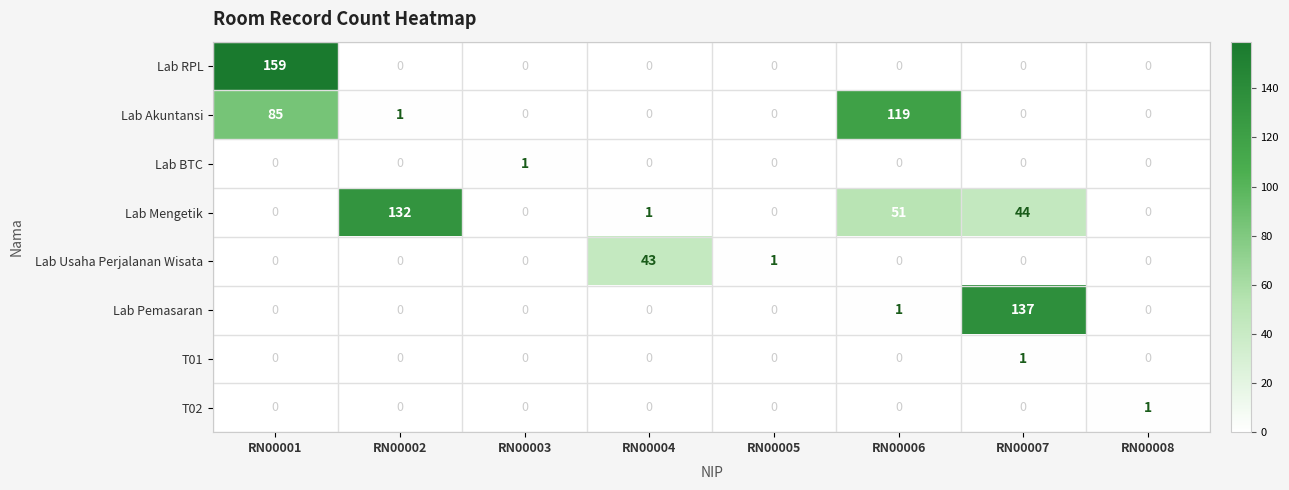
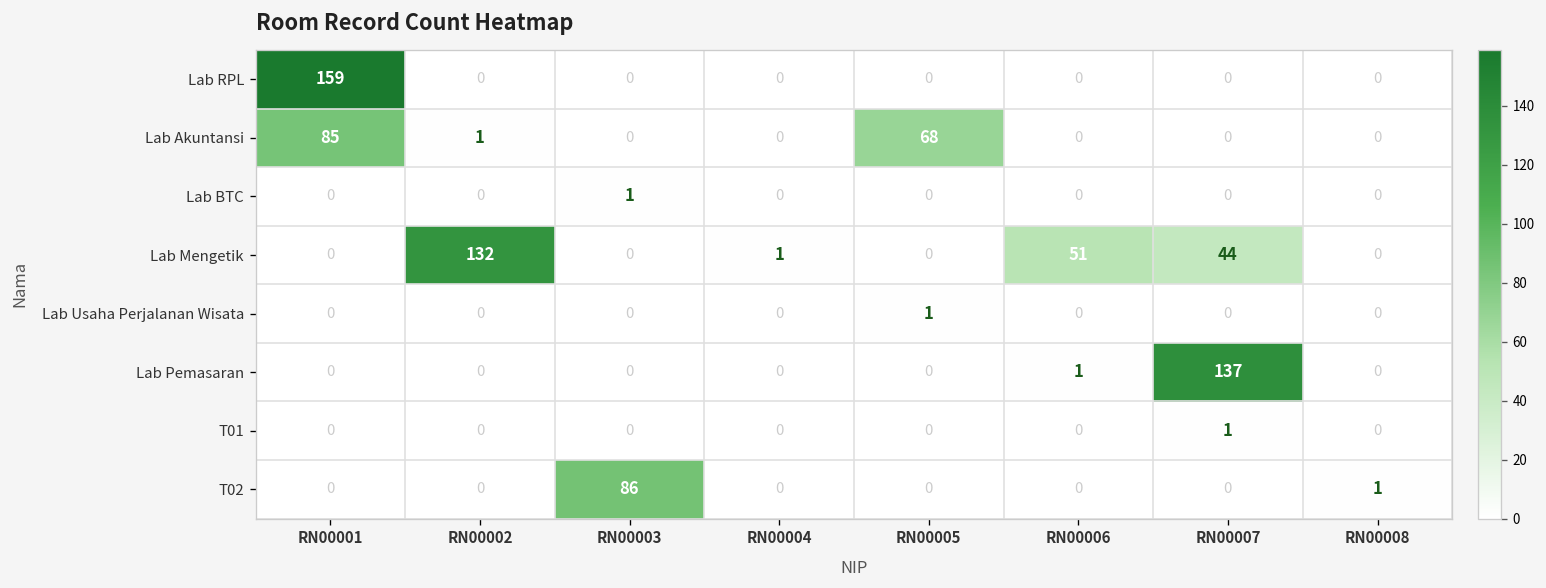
Lab Akuntansi, RN00005: 0 -> 68
Lab Akuntansi, RN00006: 119 -> 0
Lab Usaha Perjalanan Wisata, RN00004: 43 -> 0
T02, RN00003: 0 -> 86
